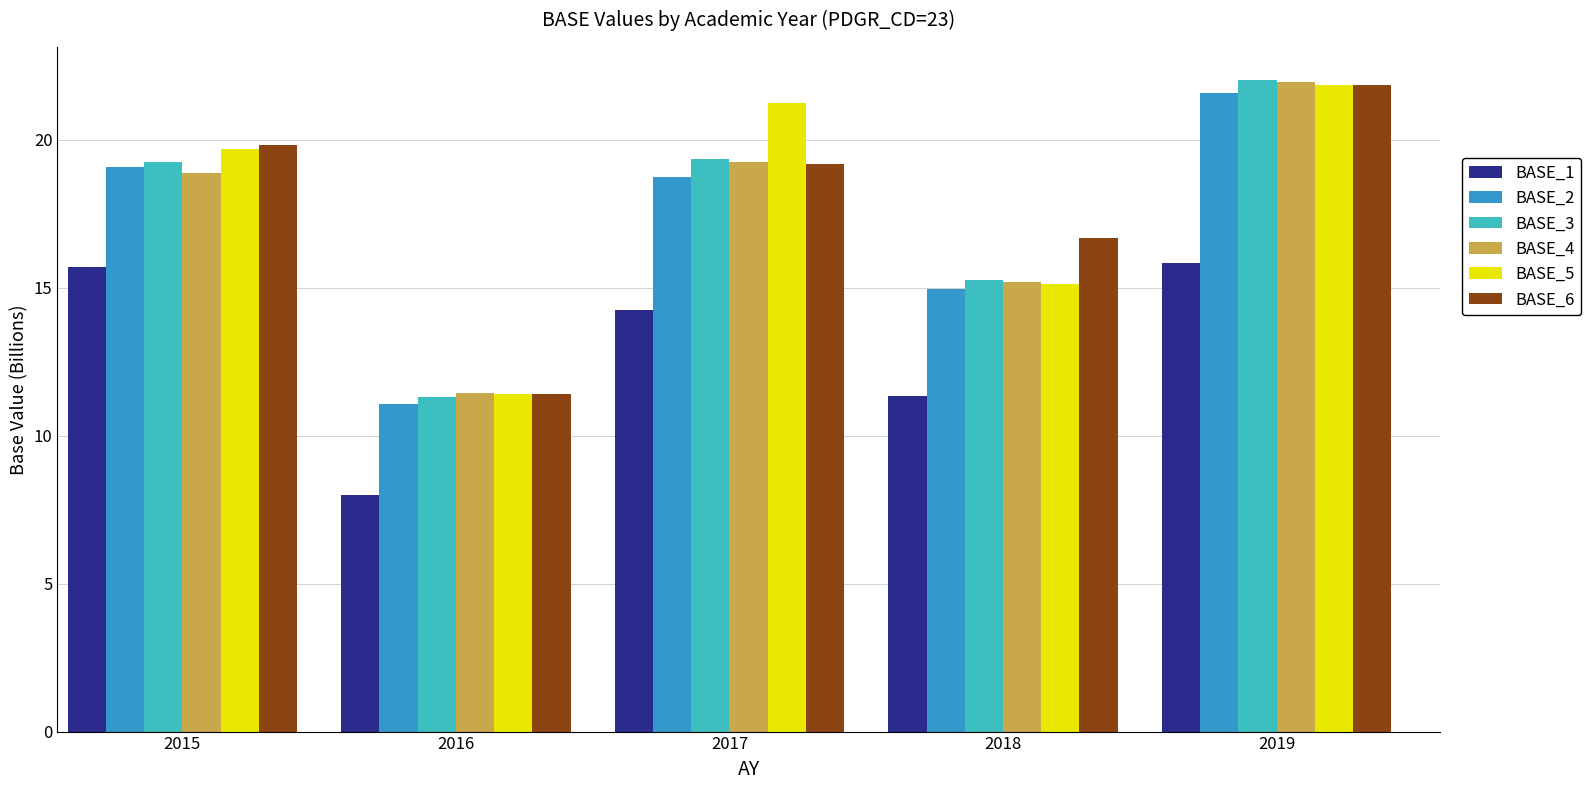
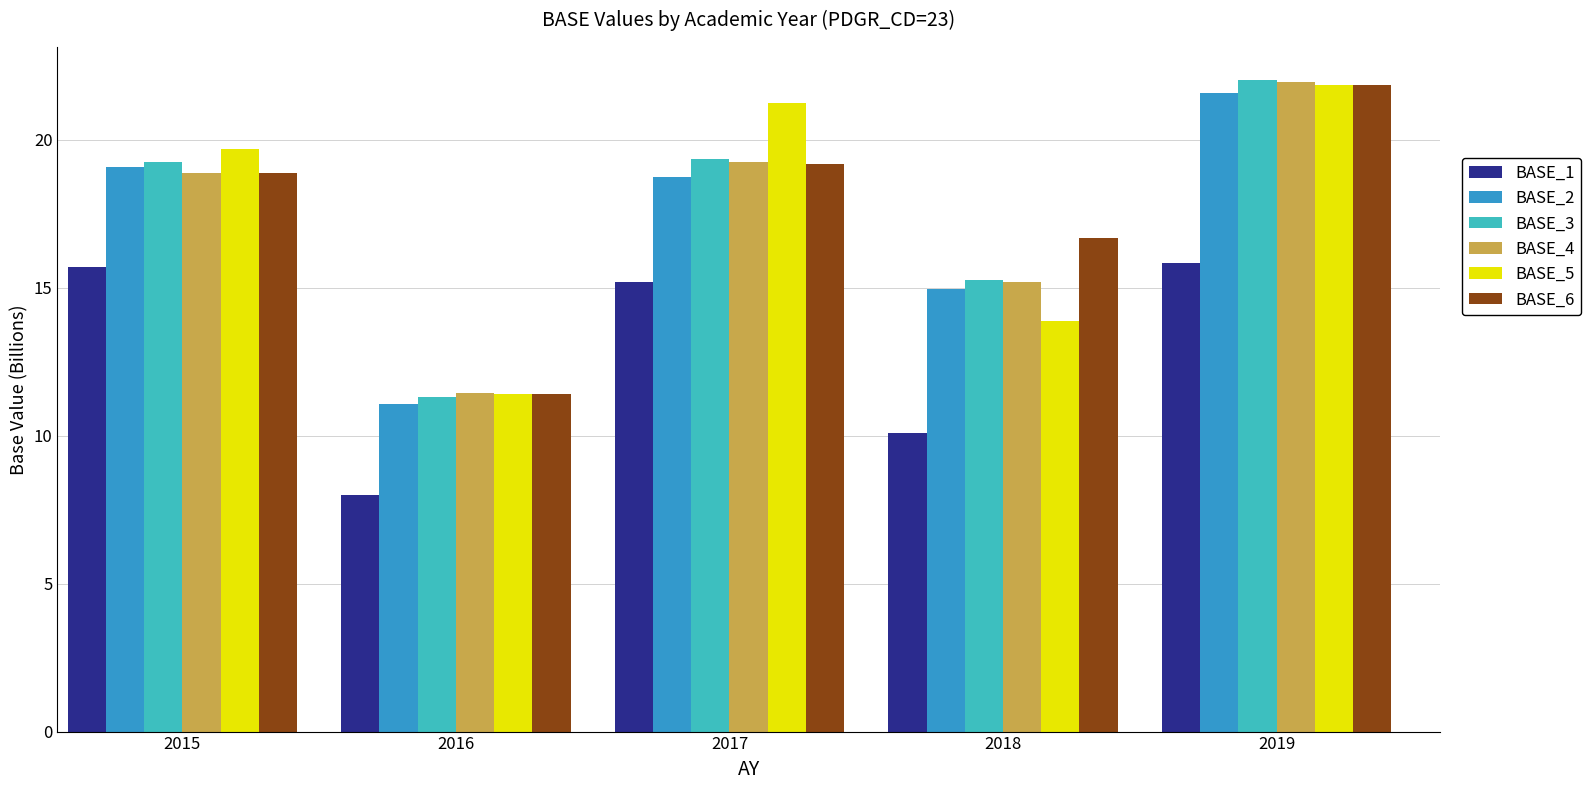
BASE_6, 2015: 19.8 -> 18.9
BASE_1, 2017: 14.3 -> 15.2
BASE_1, 2018: 11.3 -> 10.1
BASE_5, 2018: 15.1 -> 13.9
